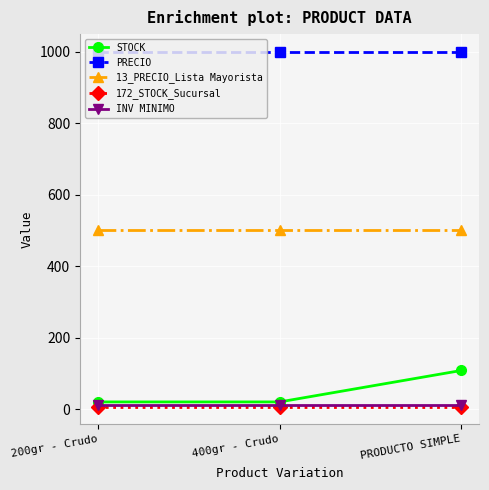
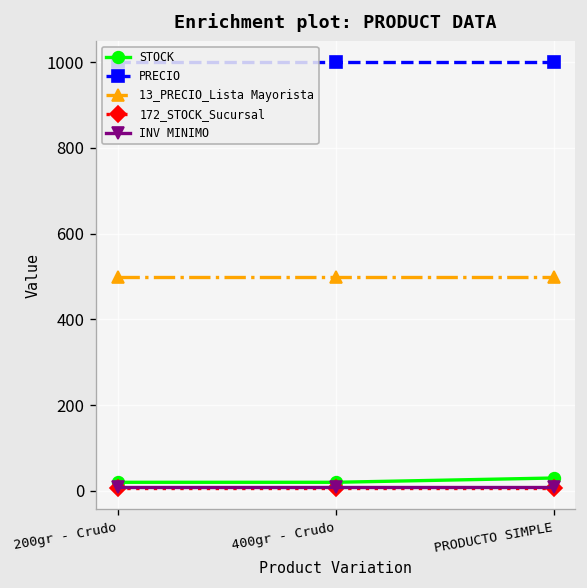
STOCK, PRODUCTO SIMPLE: 110 -> 30
